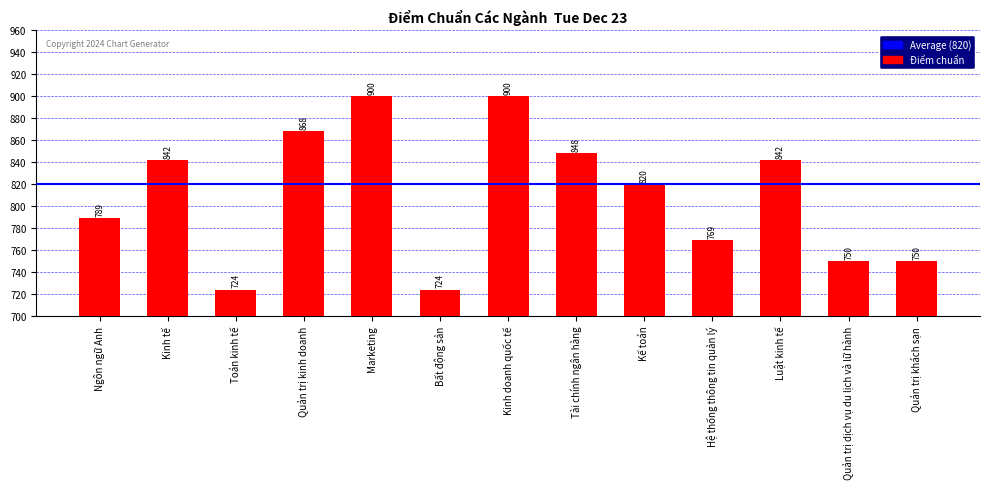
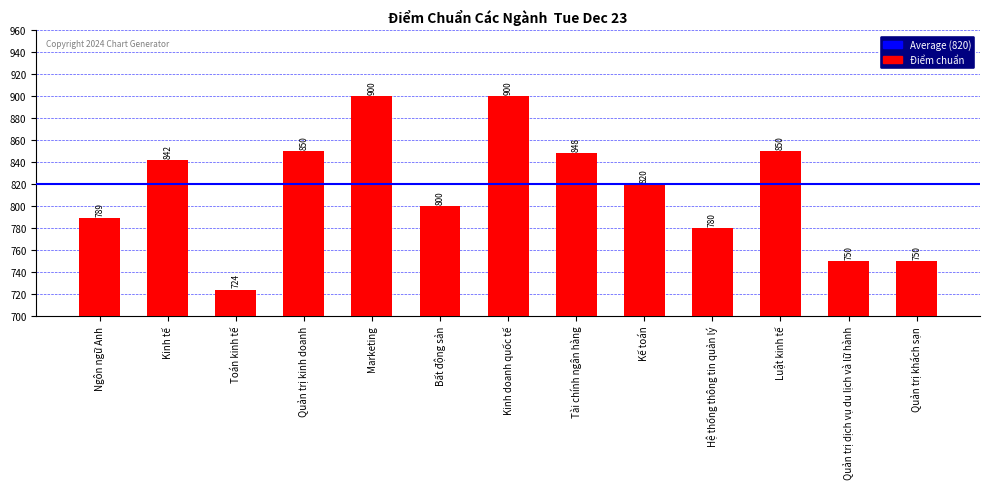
Quản trị kinh doanh: 868 -> 850
Bất động sản: 724 -> 800
Hệ thống thông tin quản lý: 769 -> 780
Luật kinh tế: 842 -> 850
